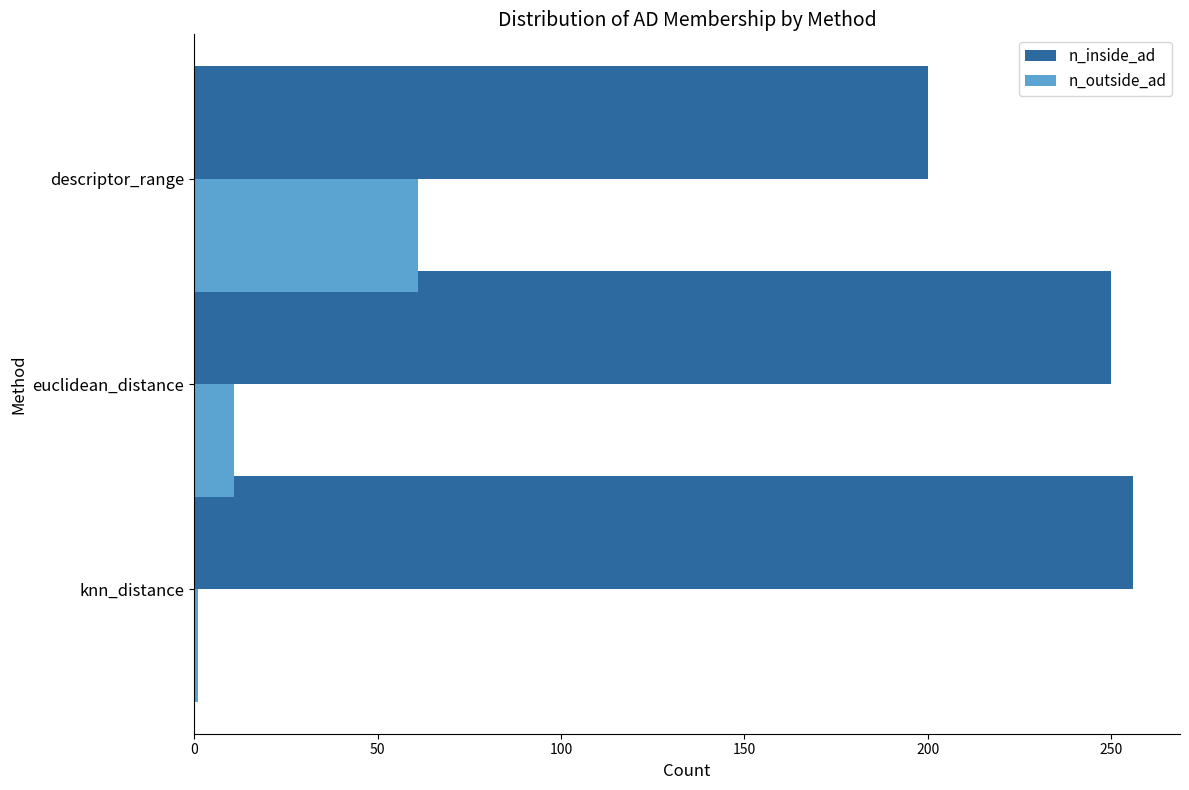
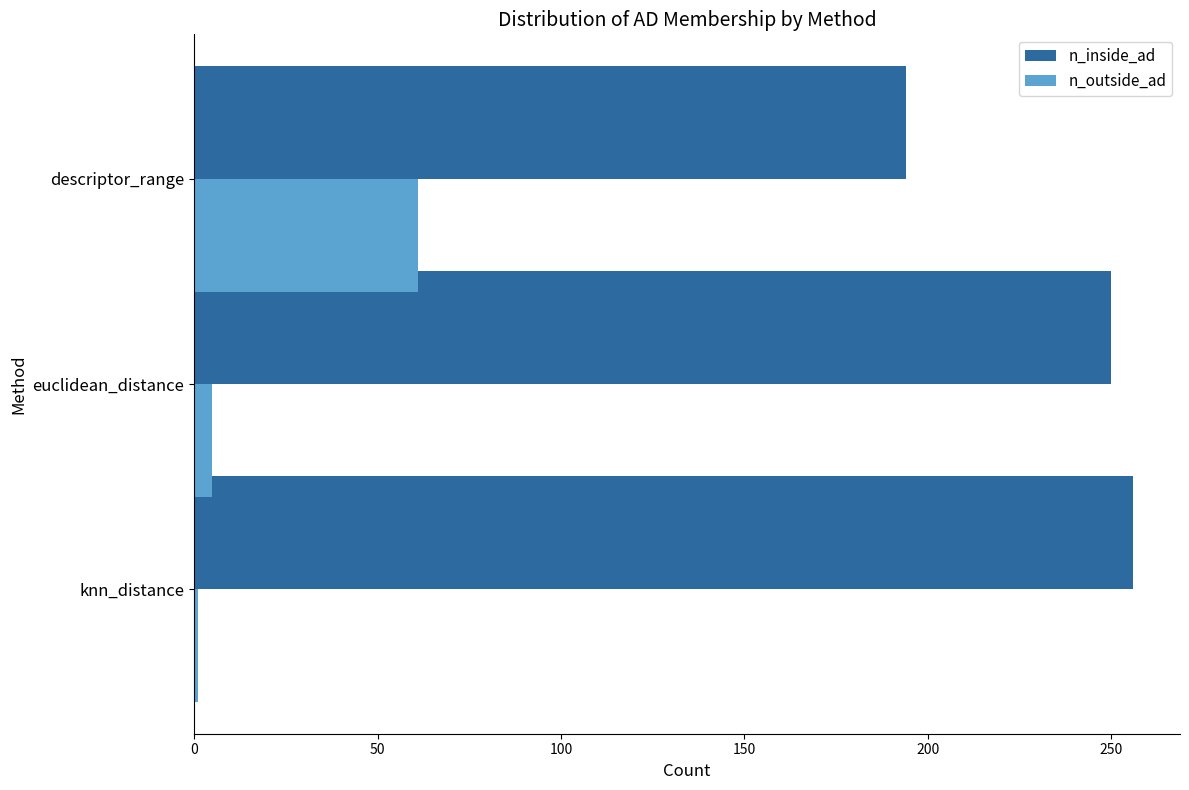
n_inside_ad, descriptor_range: 200 -> 194
n_outside_ad, euclidean_distance: 11 -> 5
